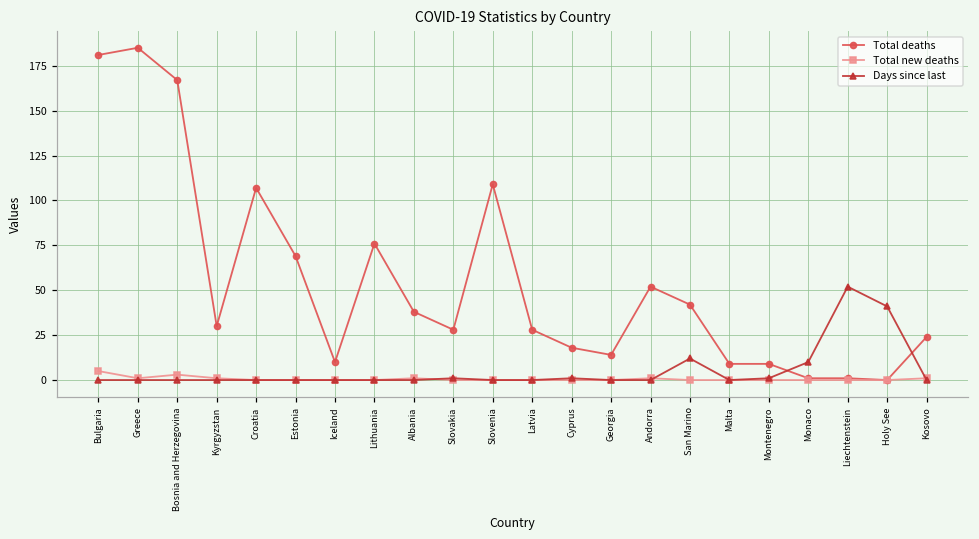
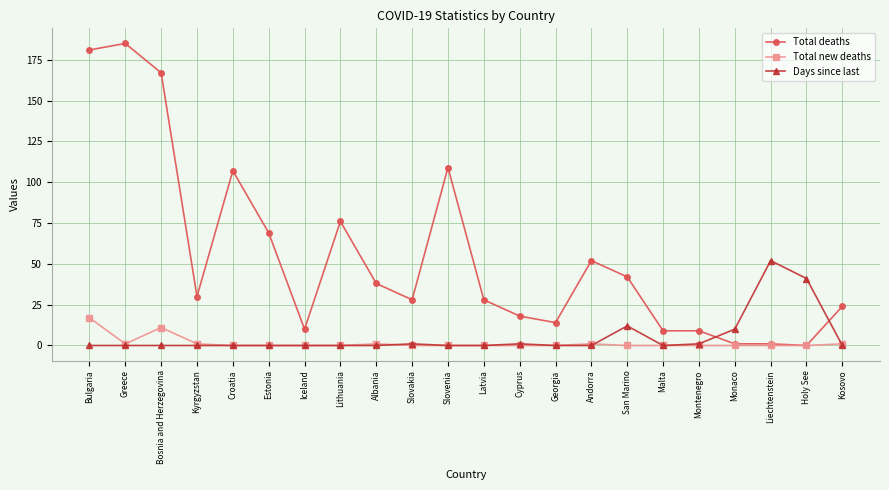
Total new deaths, Bulgaria: 5 -> 17
Total new deaths, Bosnia and Herzegovina: 3 -> 11
